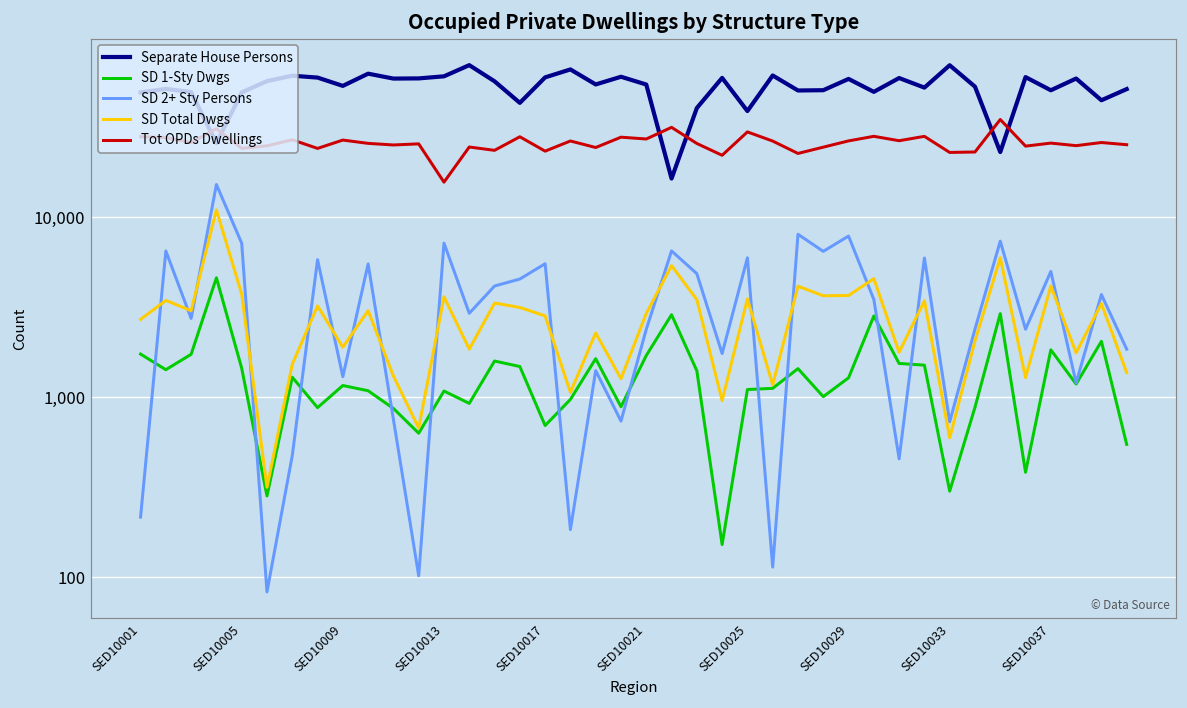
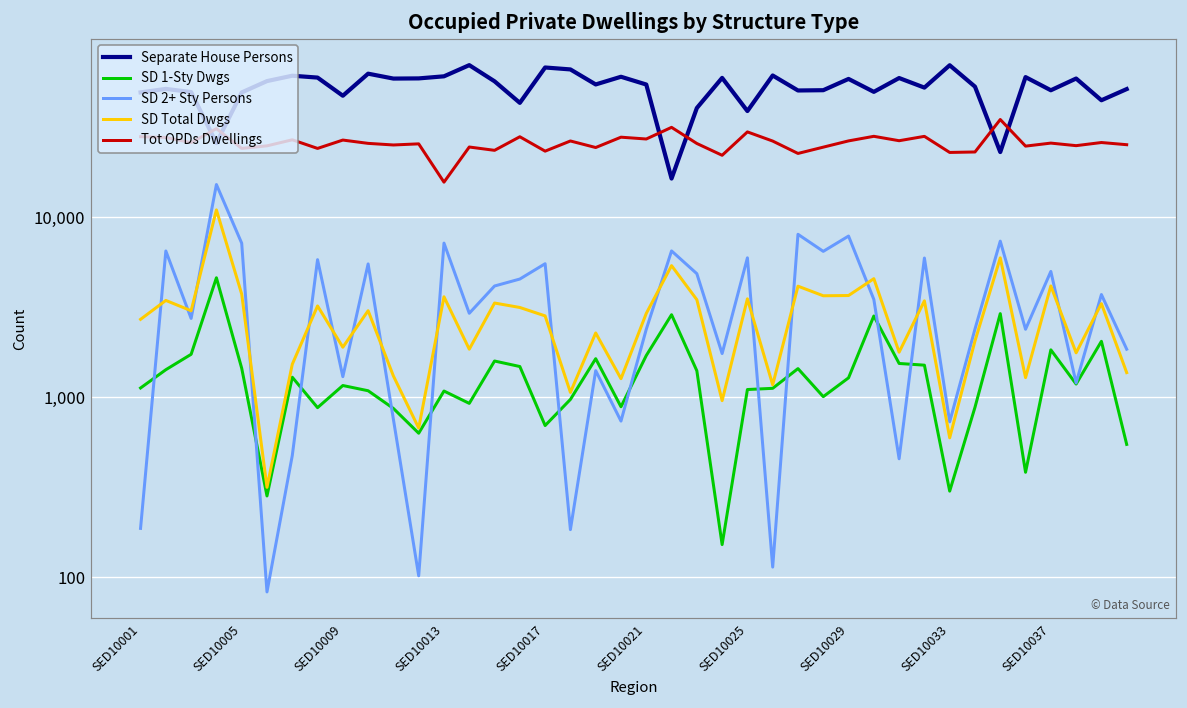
SD 1-Sty Dwgs, SED10001: 1,700 -> 1,100
SD 2+ Sty Persons, SED10001: 220 -> 190
Separate House Persons, SED10009: 53,000 -> 47,000
Separate House Persons, SED10017: 60,000 -> 70,000
